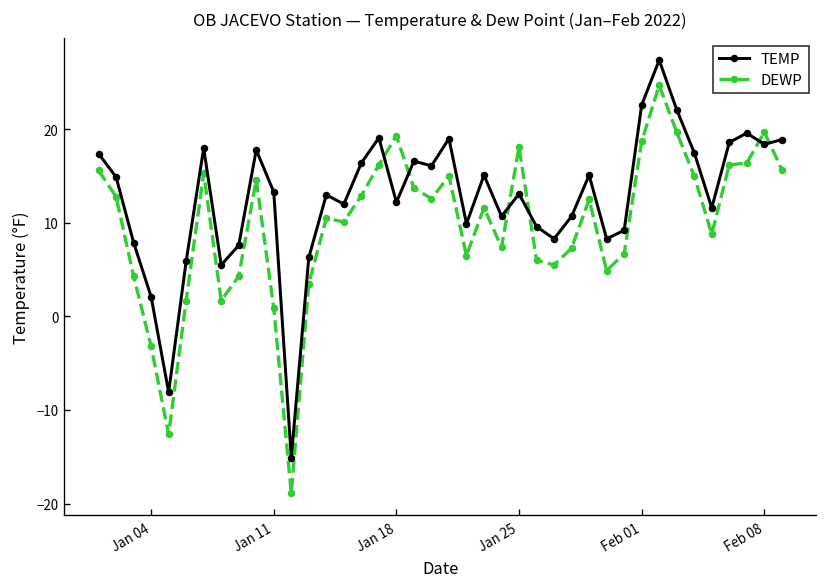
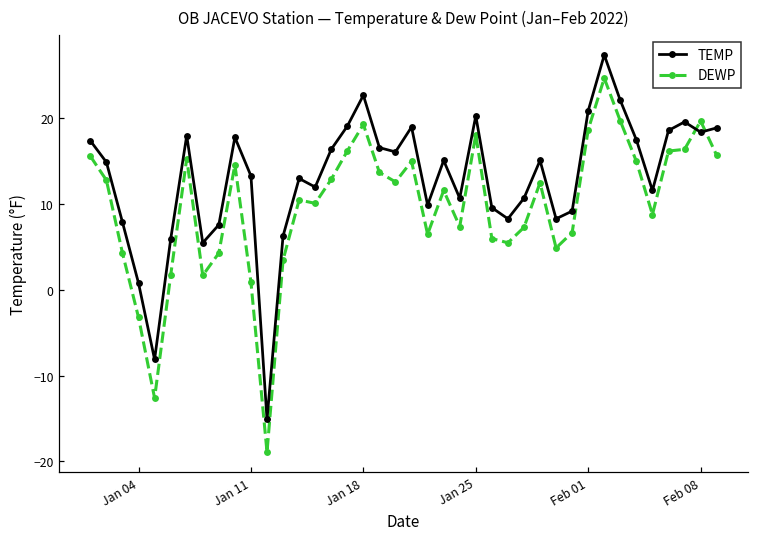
TEMP, Jan 04: 2 -> 1
TEMP, Jan 18: 12 -> 23
TEMP, Jan 25: 13 -> 20
TEMP, Feb 01: 23 -> 21
